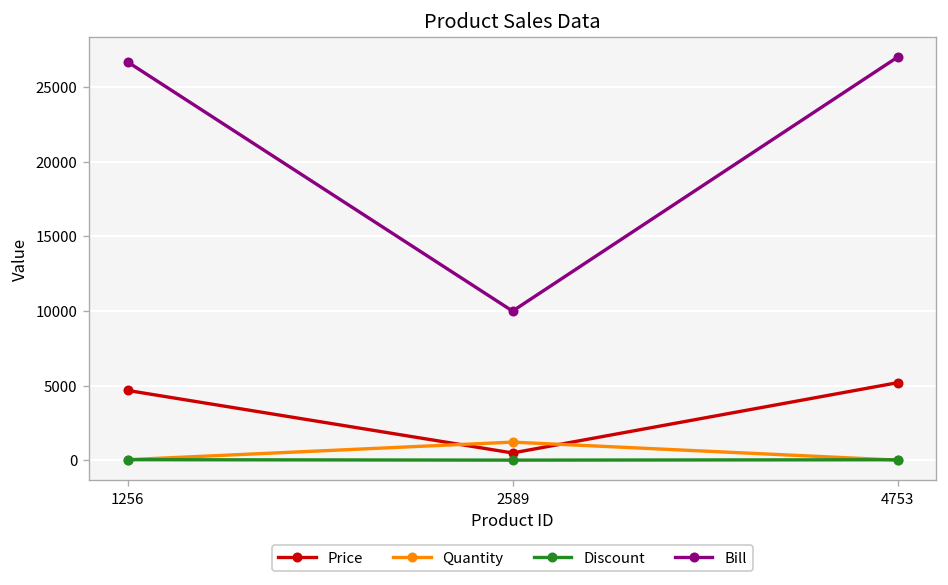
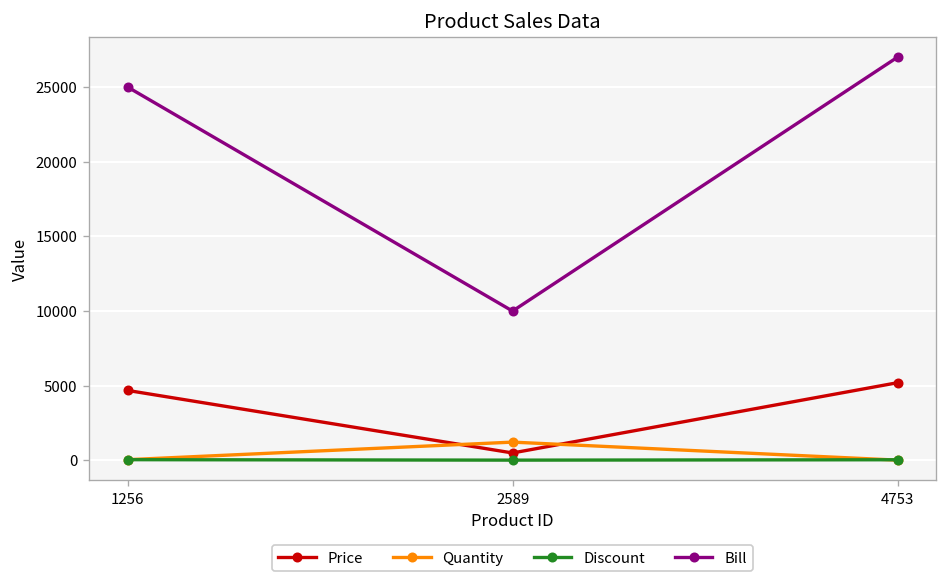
Bill, 1256: 26700 -> 25000
